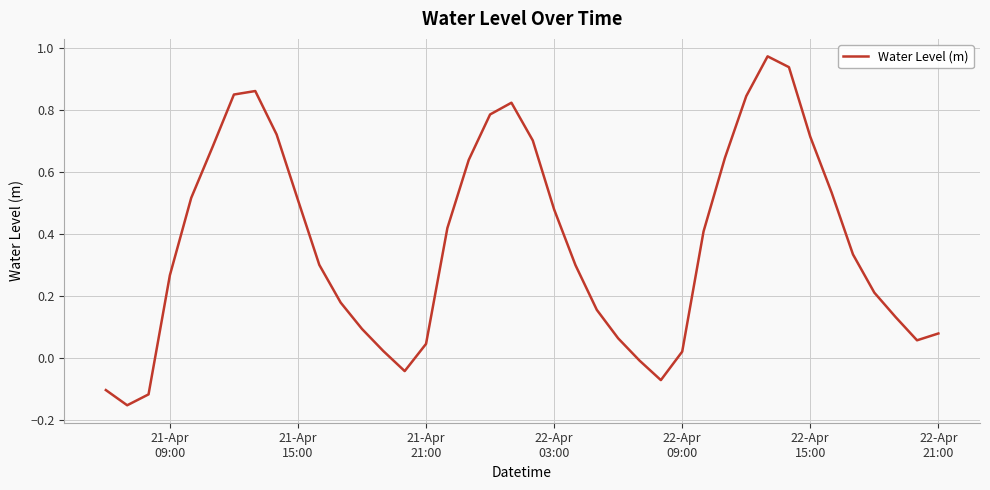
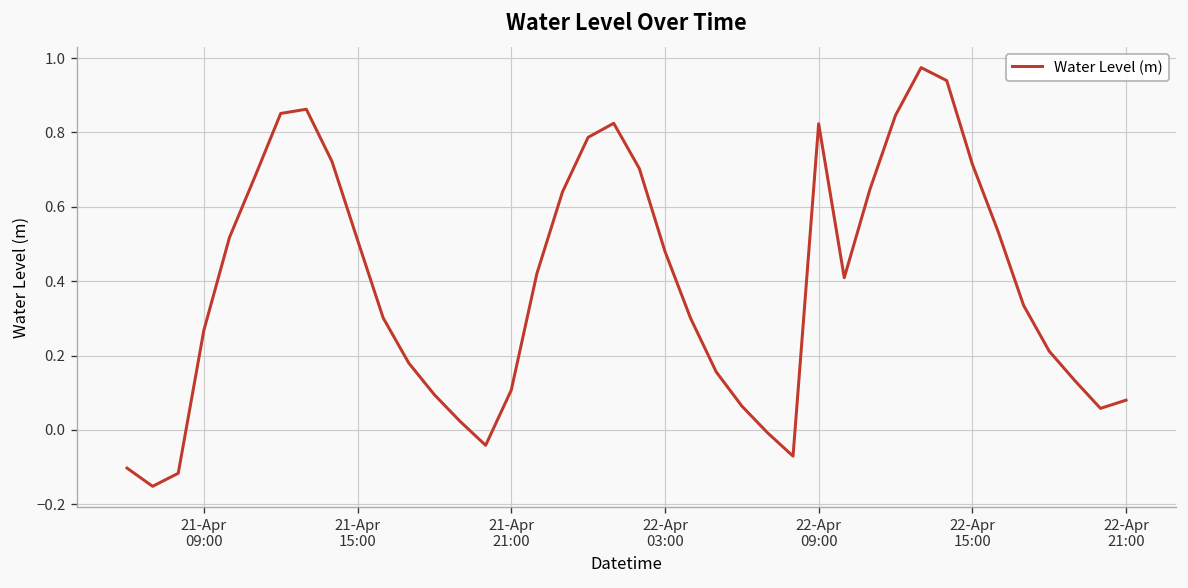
21-Apr 21:00: 0.05 -> 0.11
22-Apr 09:00: 0.02 -> 0.82
